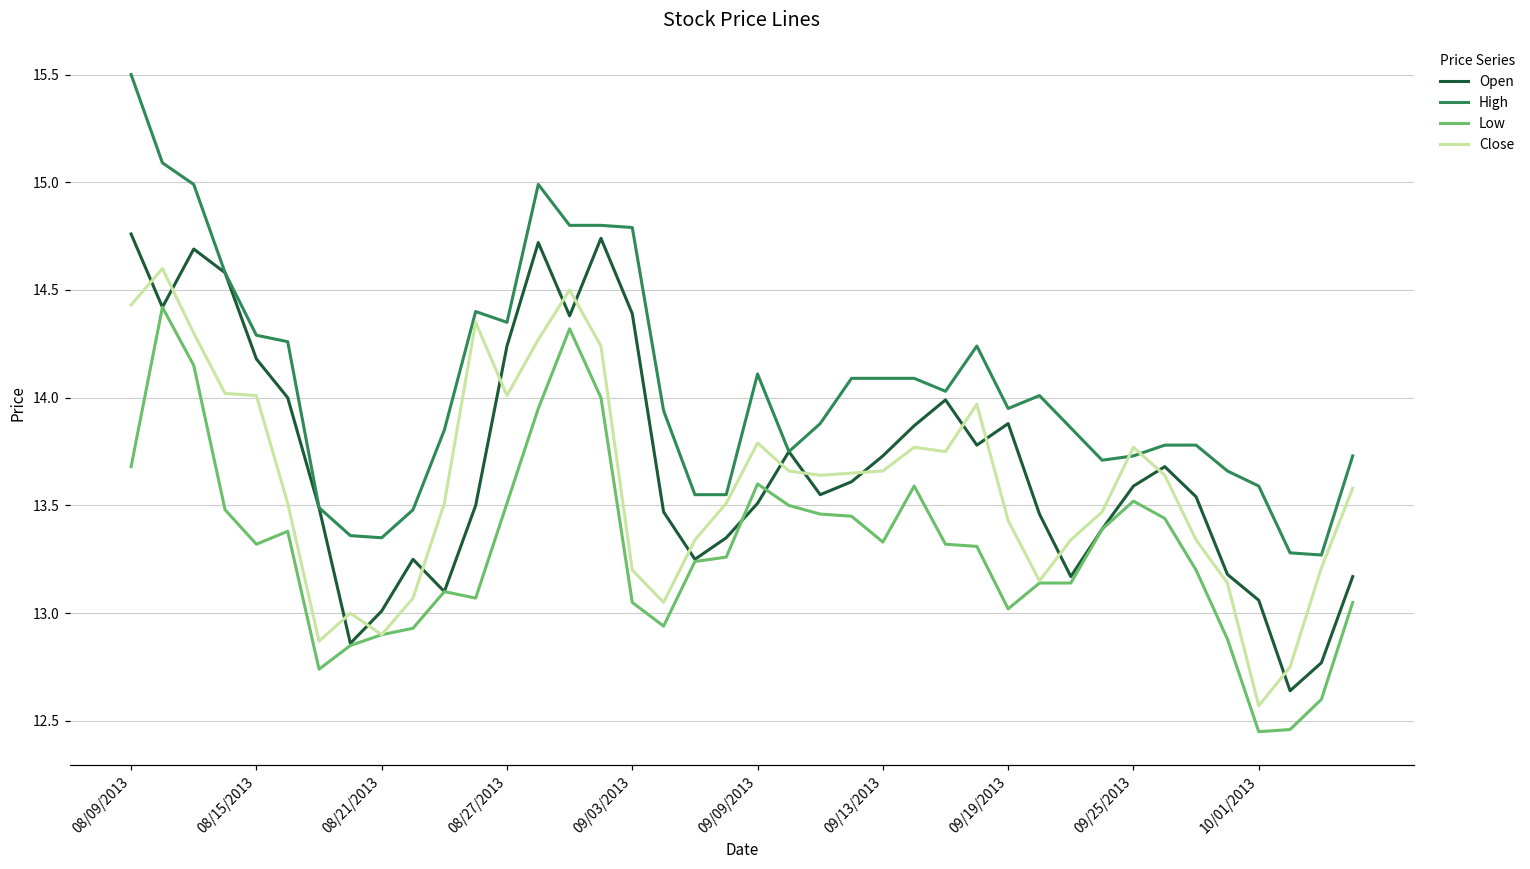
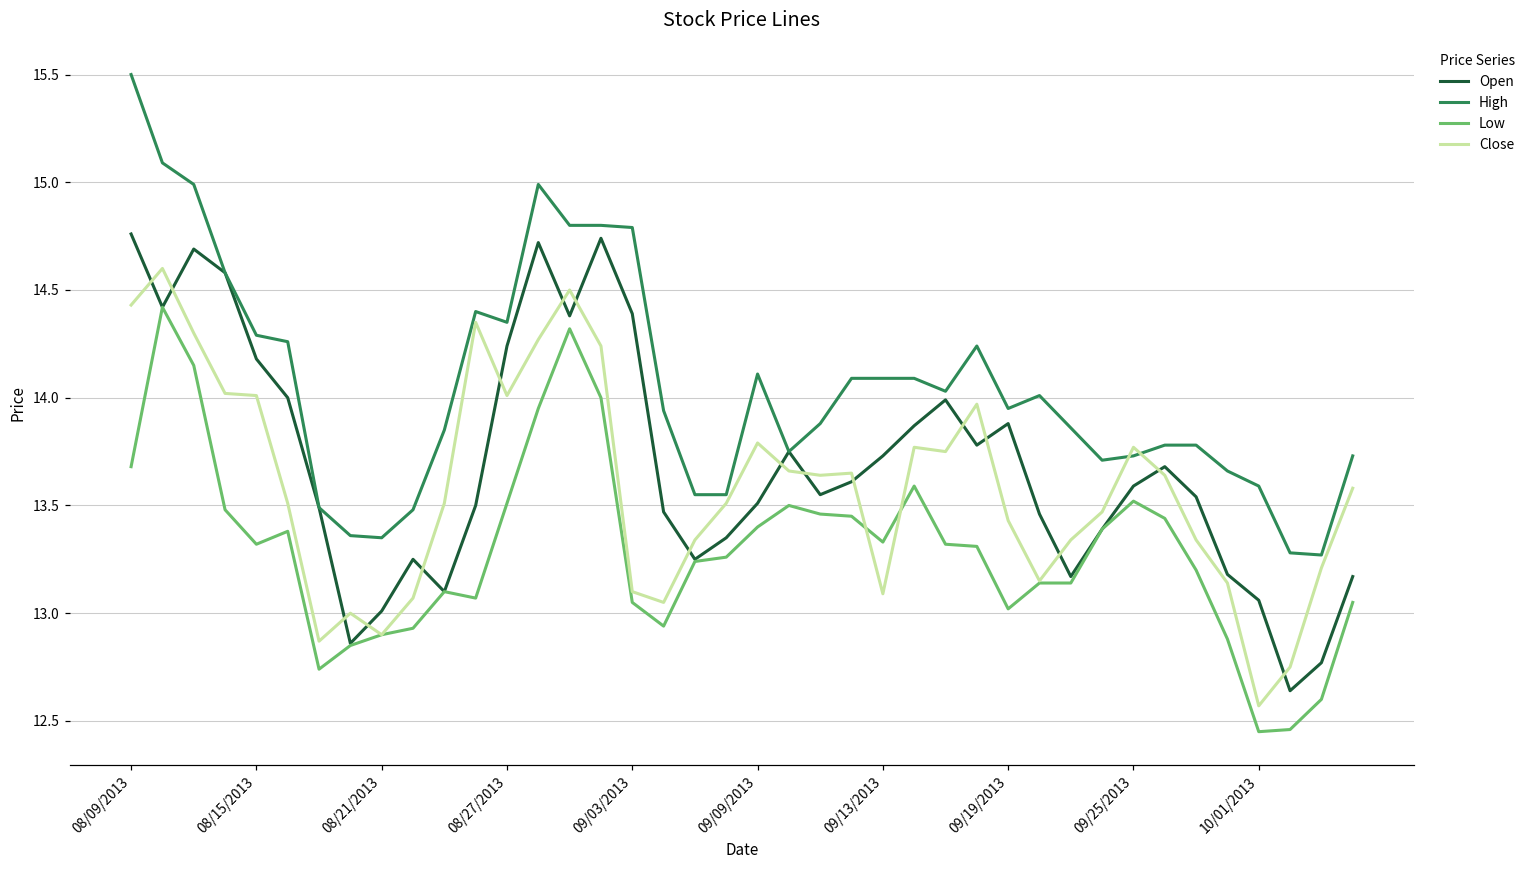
Close, 09/03/2013: 13.2 -> 13.1
Low, 09/09/2013: 13.6 -> 13.4
Close, 09/13/2013: 13.66 -> 13.09
